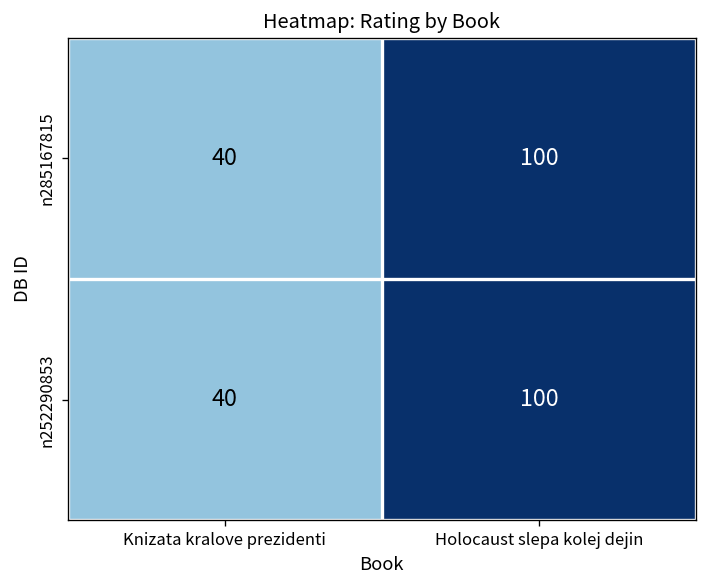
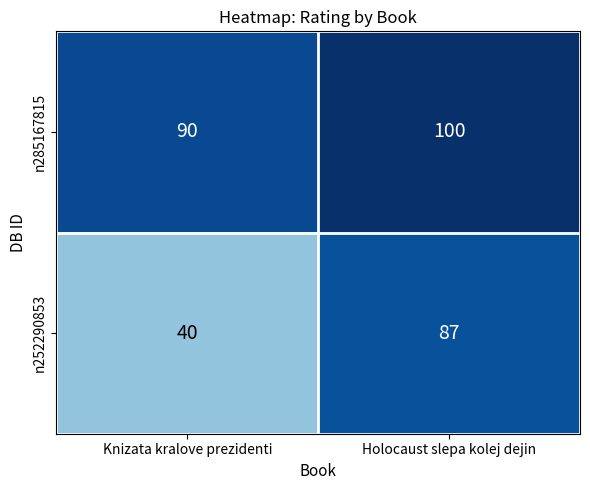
n285167815, Knizata kralove prezidenti: 40 -> 90
n252290853, Holocaust slepa kolej dejin: 100 -> 87
